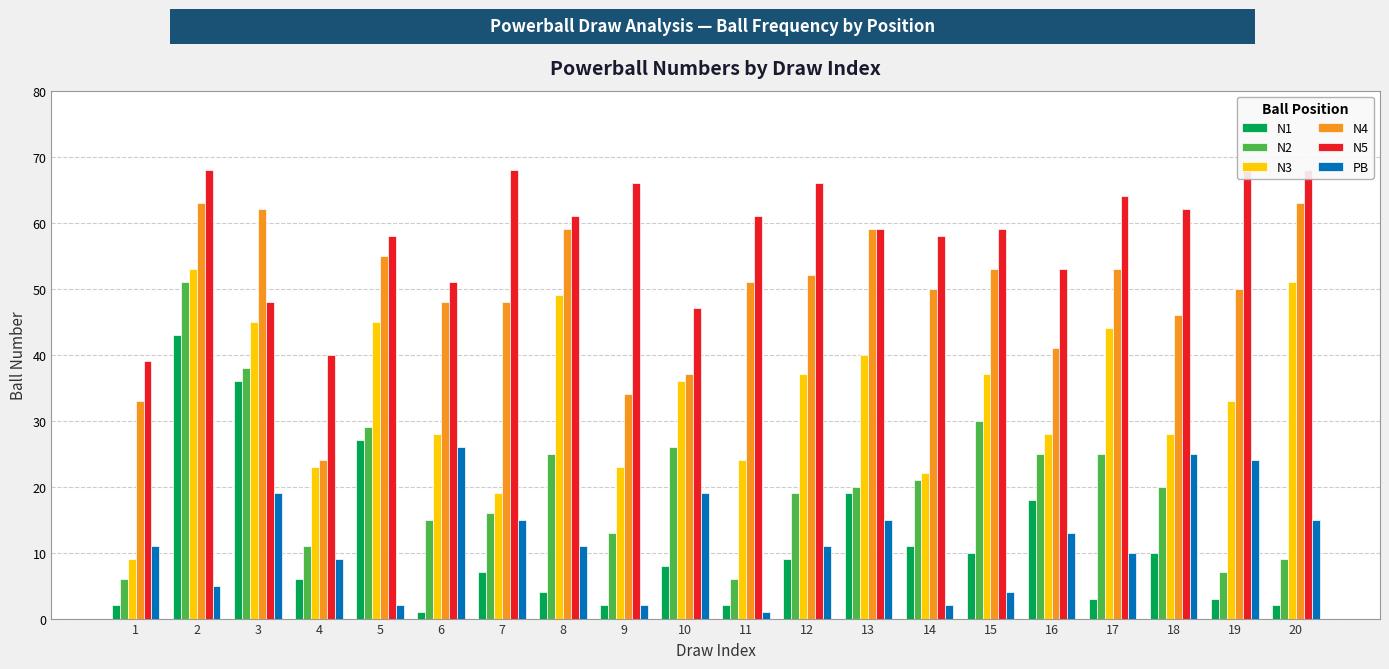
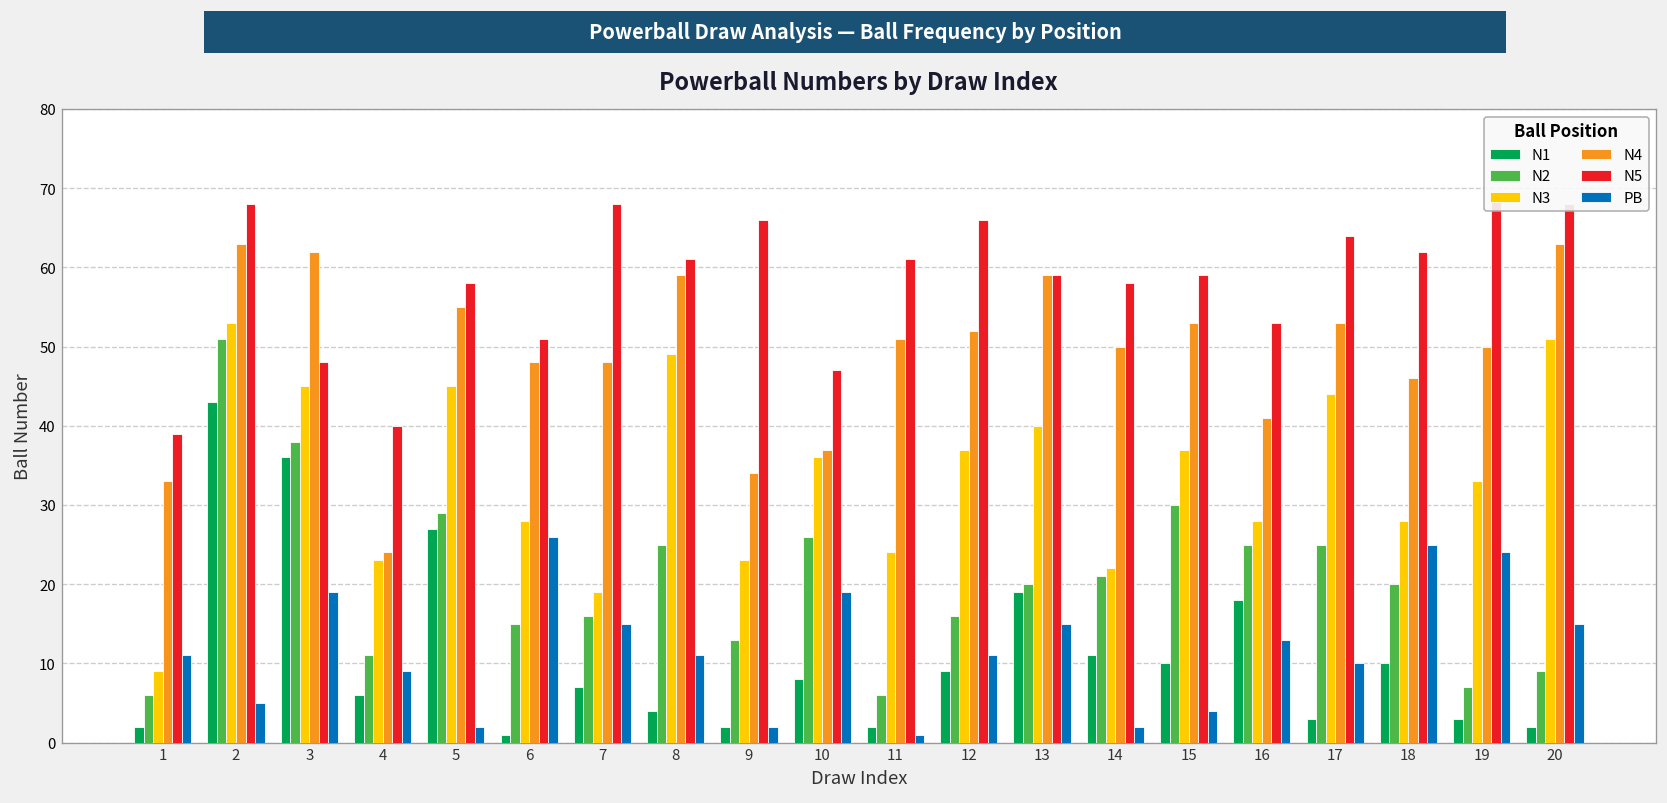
N2, 12: 19 -> 16
